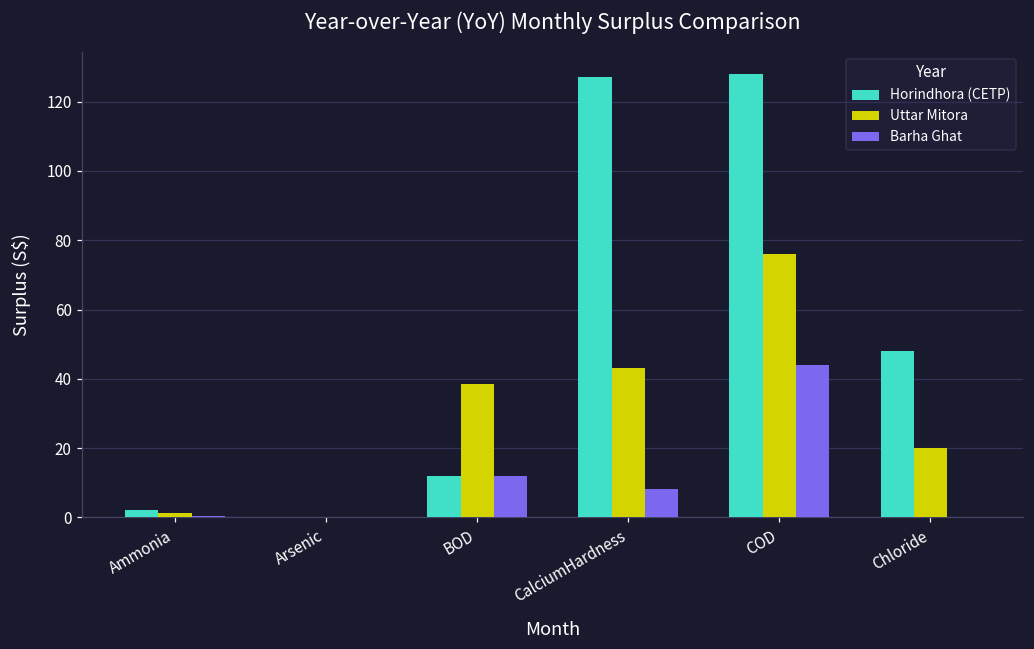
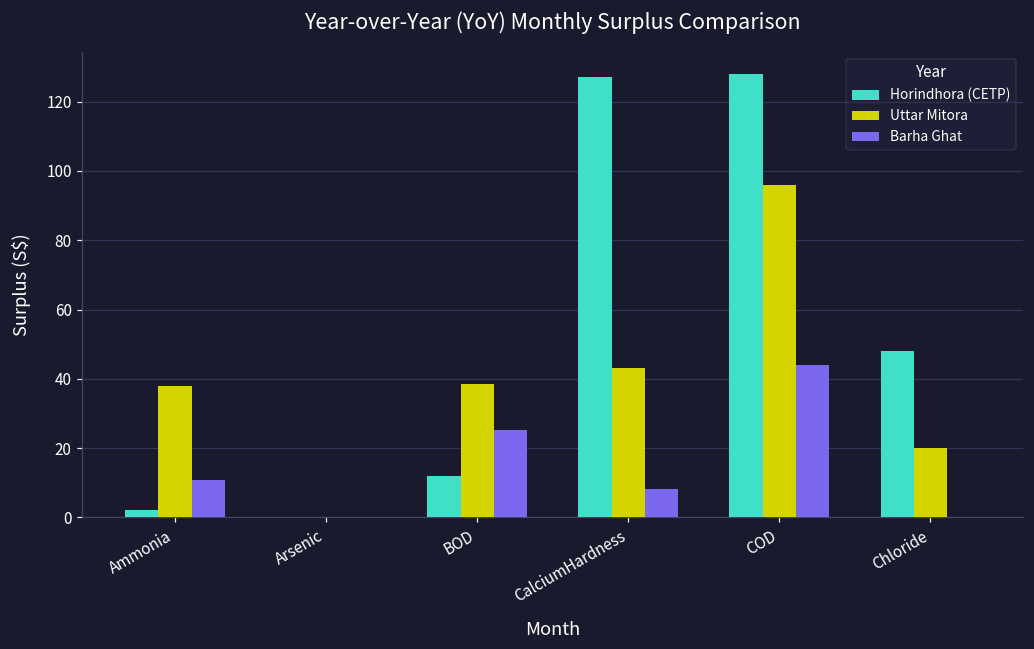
Uttar Mitora, Ammonia: 1 -> 38
Barha Ghat, Ammonia: 1 -> 11
Barha Ghat, BOD: 12 -> 25
Uttar Mitora, COD: 76 -> 96
